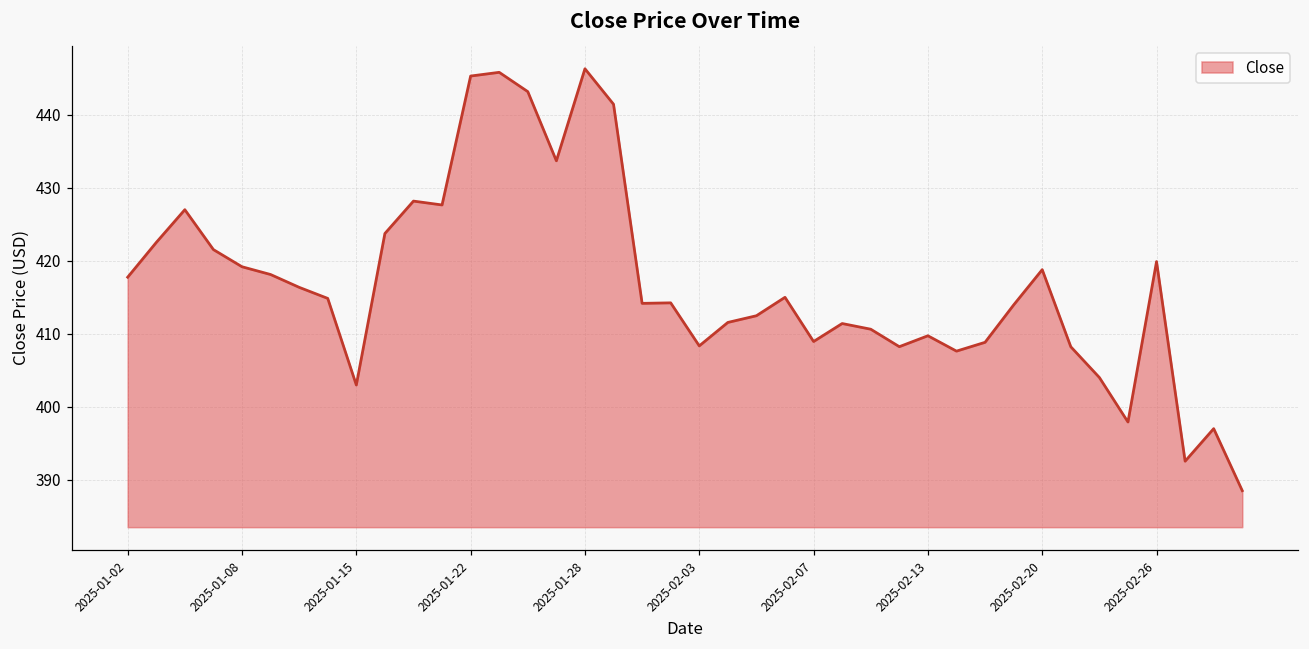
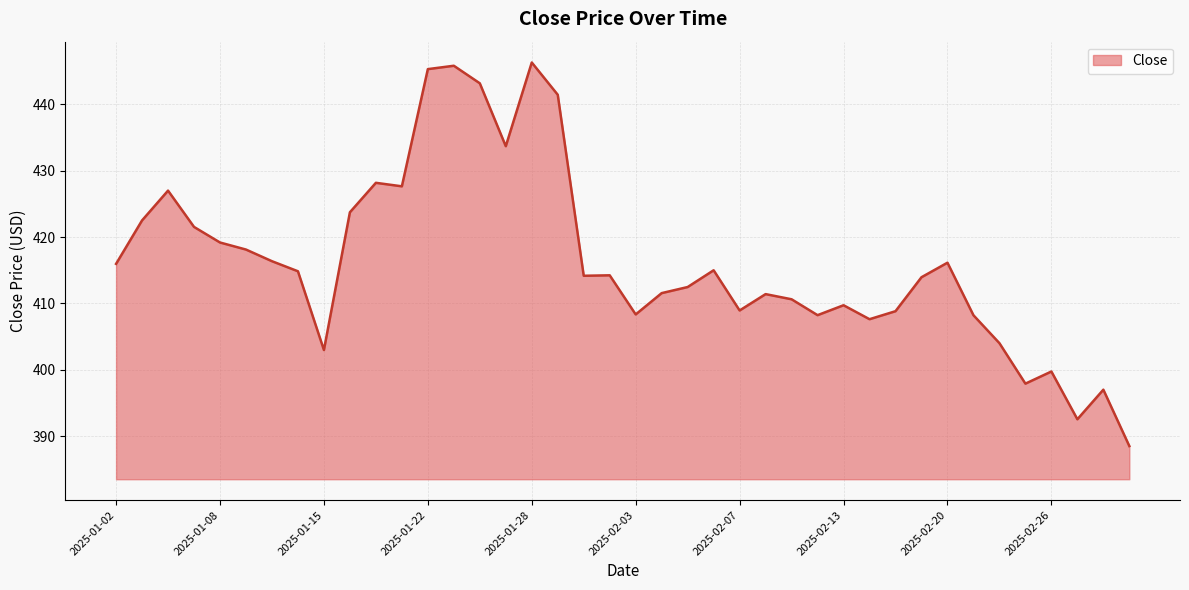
2025-01-02: 418 -> 416
2025-02-20: 419 -> 416
2025-02-26: 420 -> 400
